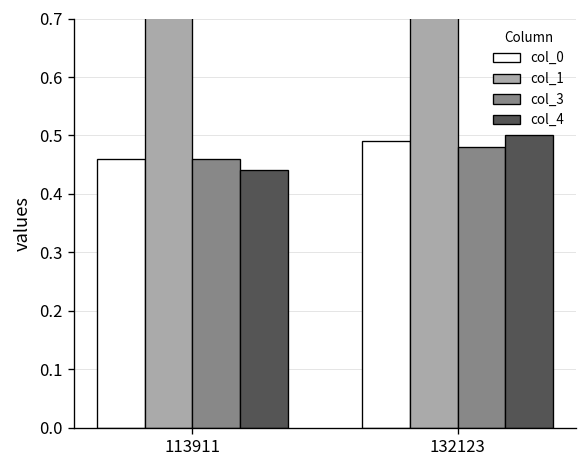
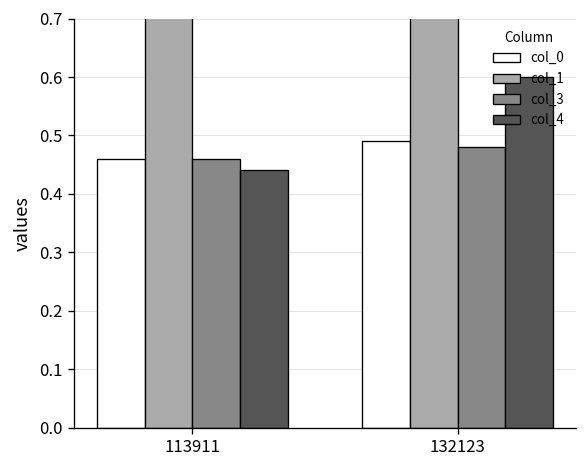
col_4, 132123: 0.5 -> 0.6
